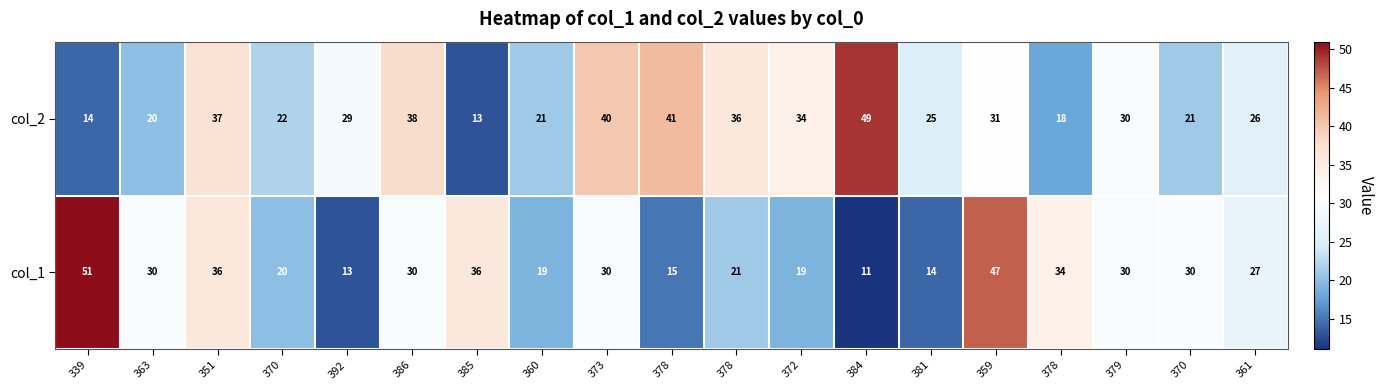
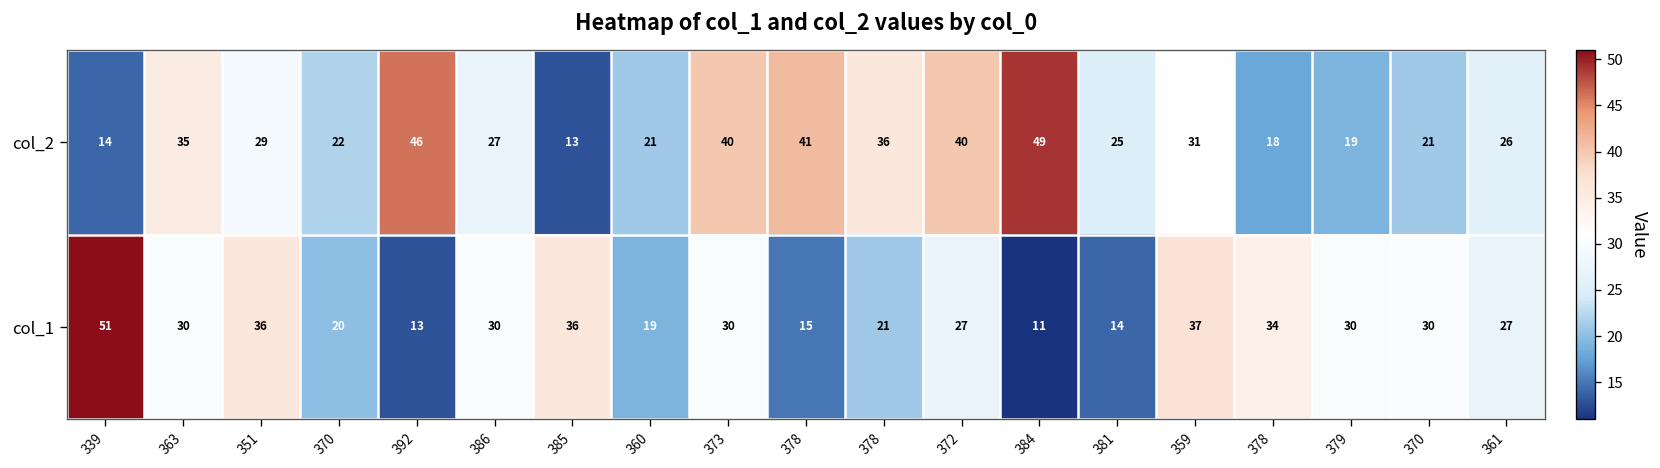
col_2, 363: 20 -> 35
col_2, 351: 37 -> 29
col_2, 392: 29 -> 46
col_2, 386: 38 -> 27
col_2, 372: 34 -> 40
col_2, 379: 30 -> 19
col_1, 372: 19 -> 27
col_1, 359: 47 -> 37
